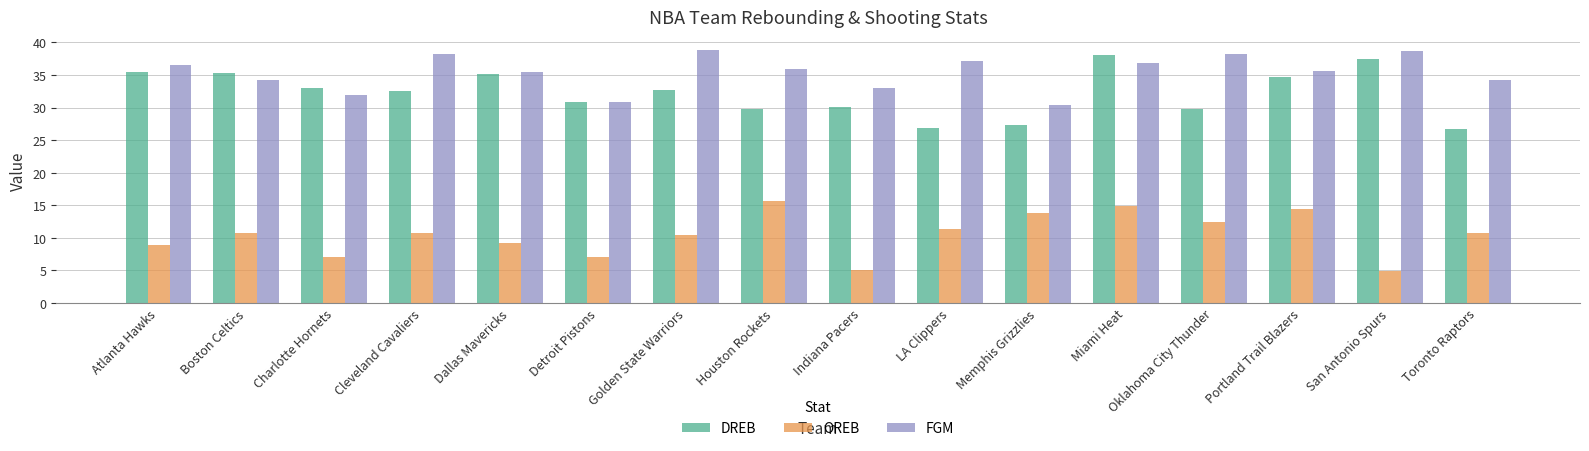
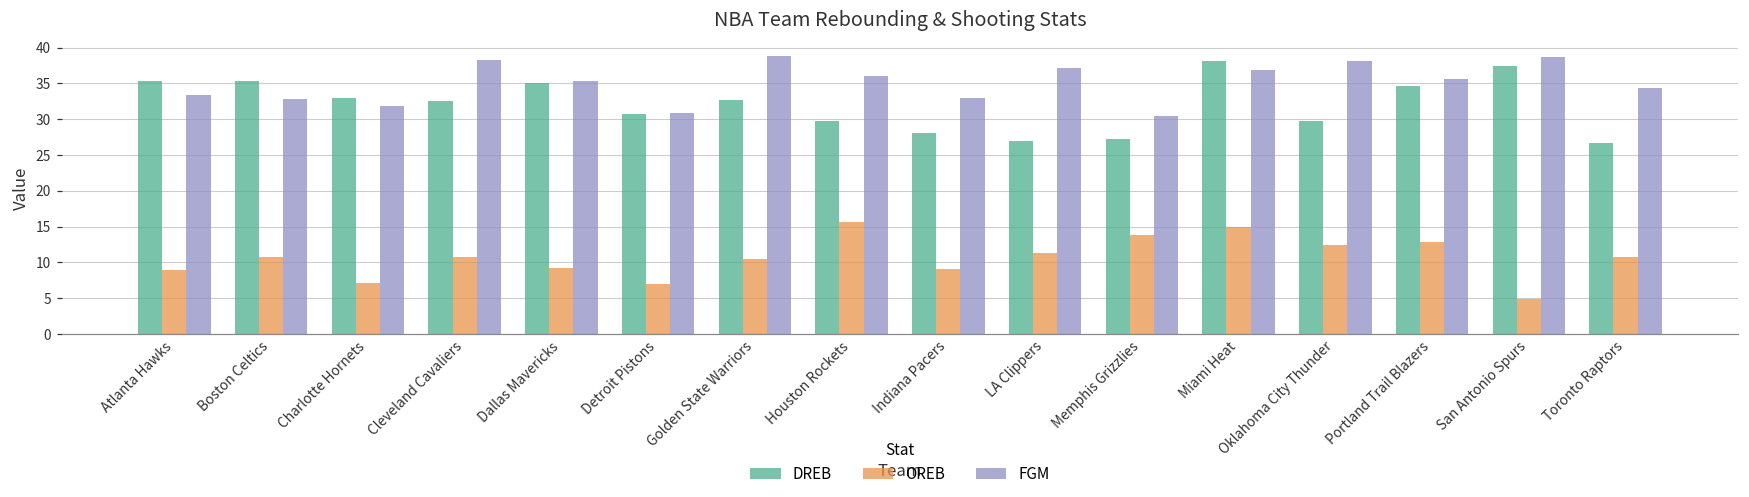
FGM, Atlanta Hawks: 37 -> 33
FGM, Boston Celtics: 34 -> 33
DREB, Indiana Pacers: 30 -> 28
OREB, Indiana Pacers: 5 -> 9
OREB, Portland Trail Blazers: 14 -> 13
